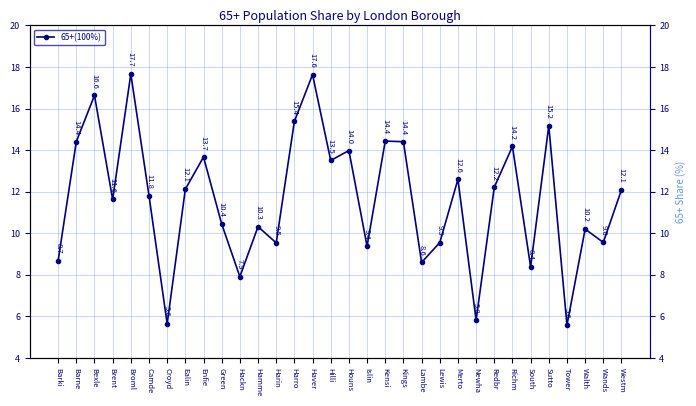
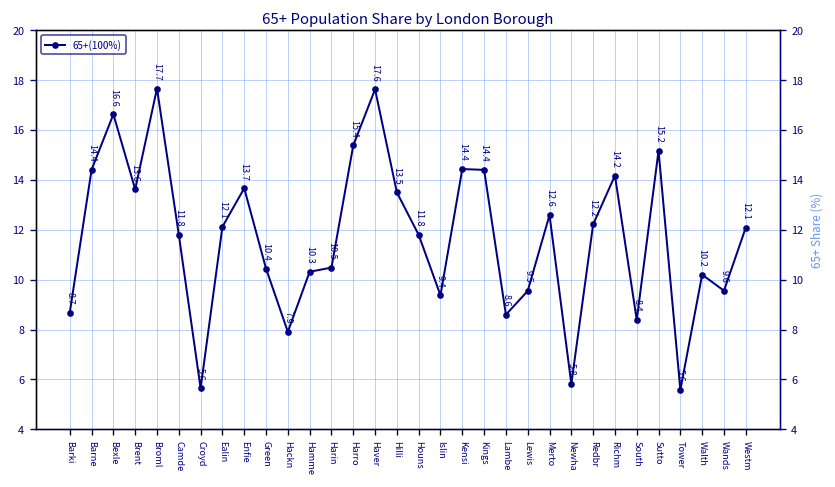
Brent: 11.6 -> 13.6
Harin: 9.5 -> 10.5
Houns: 14.0 -> 11.8
